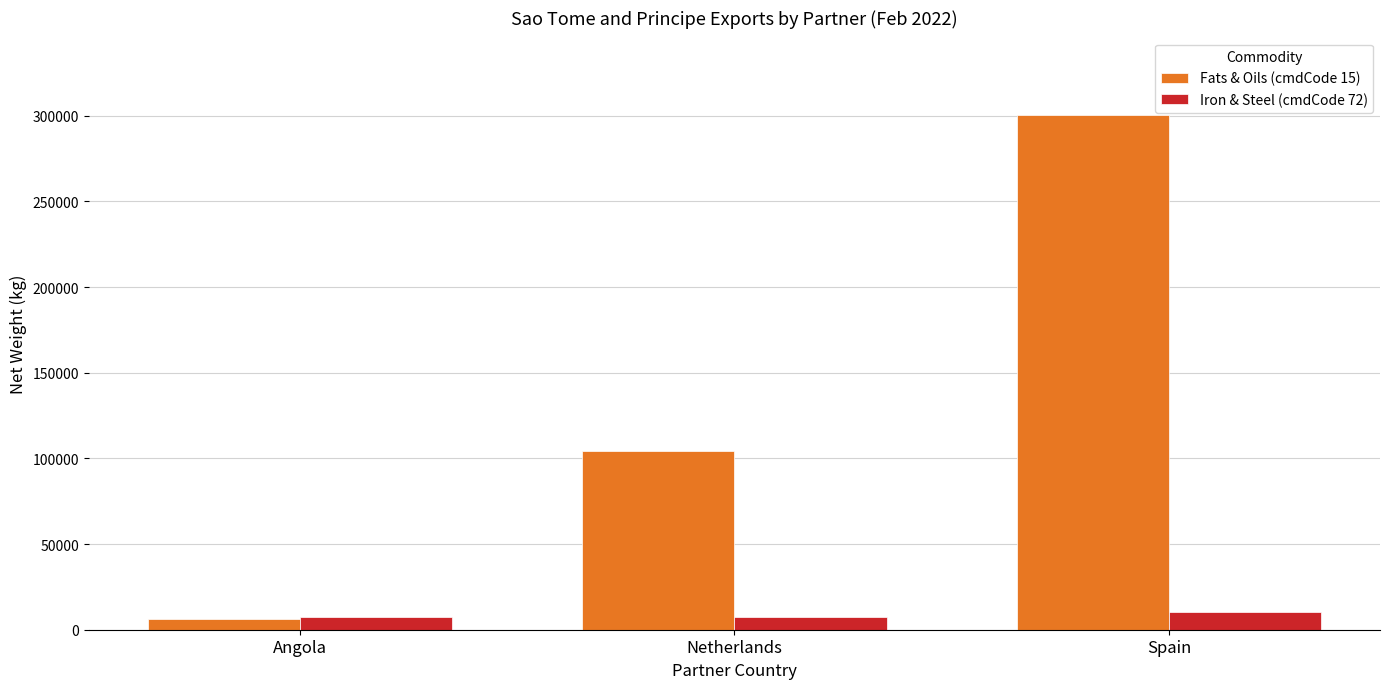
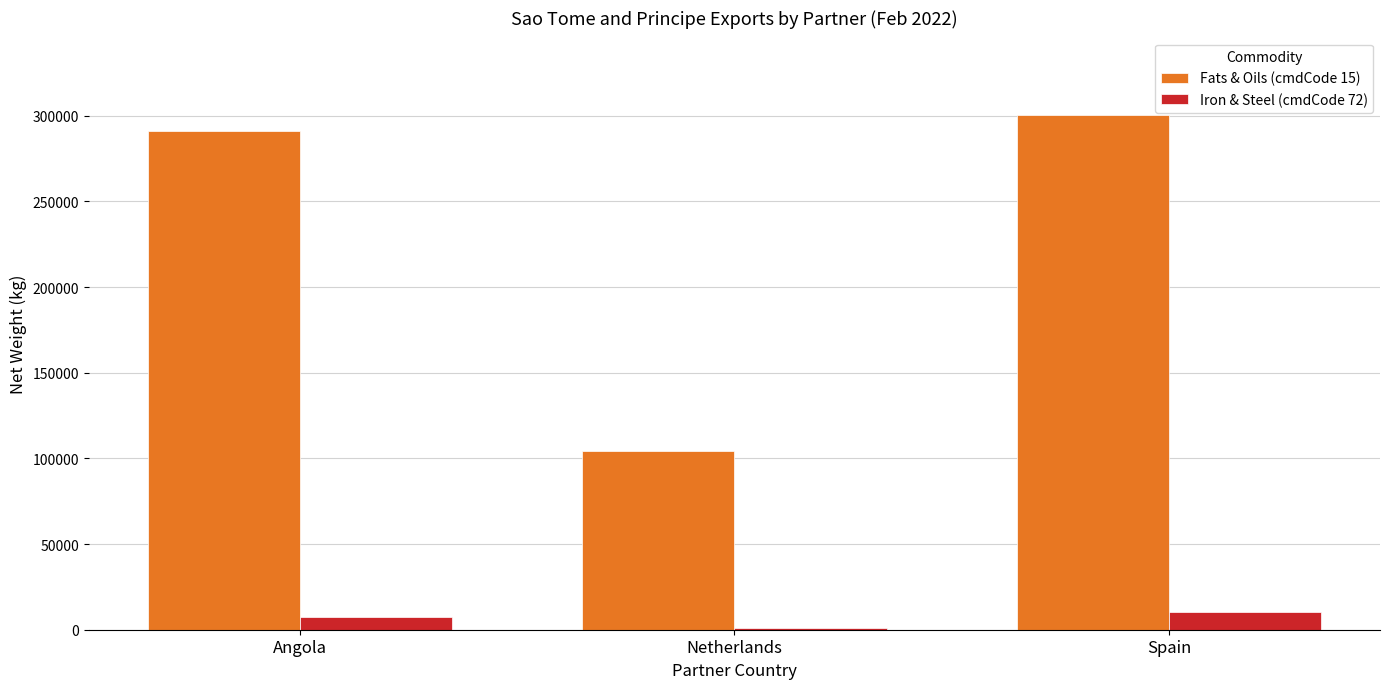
Fats & Oils (cmdCode 15), Angola: 6000 -> 291000
Iron & Steel (cmdCode 72), Netherlands: 7000 -> 1000
